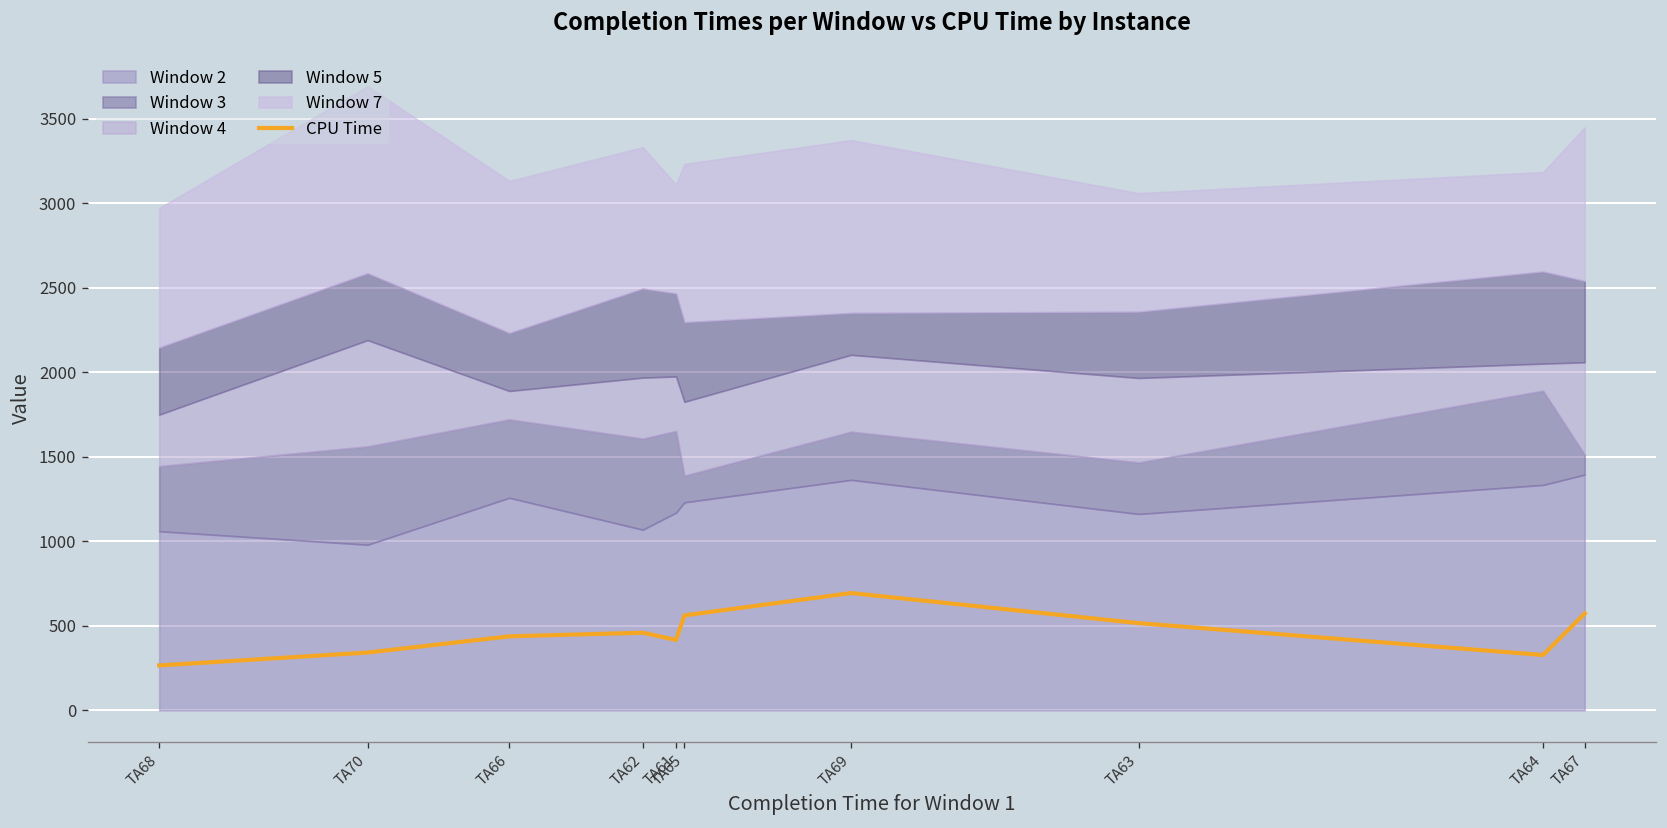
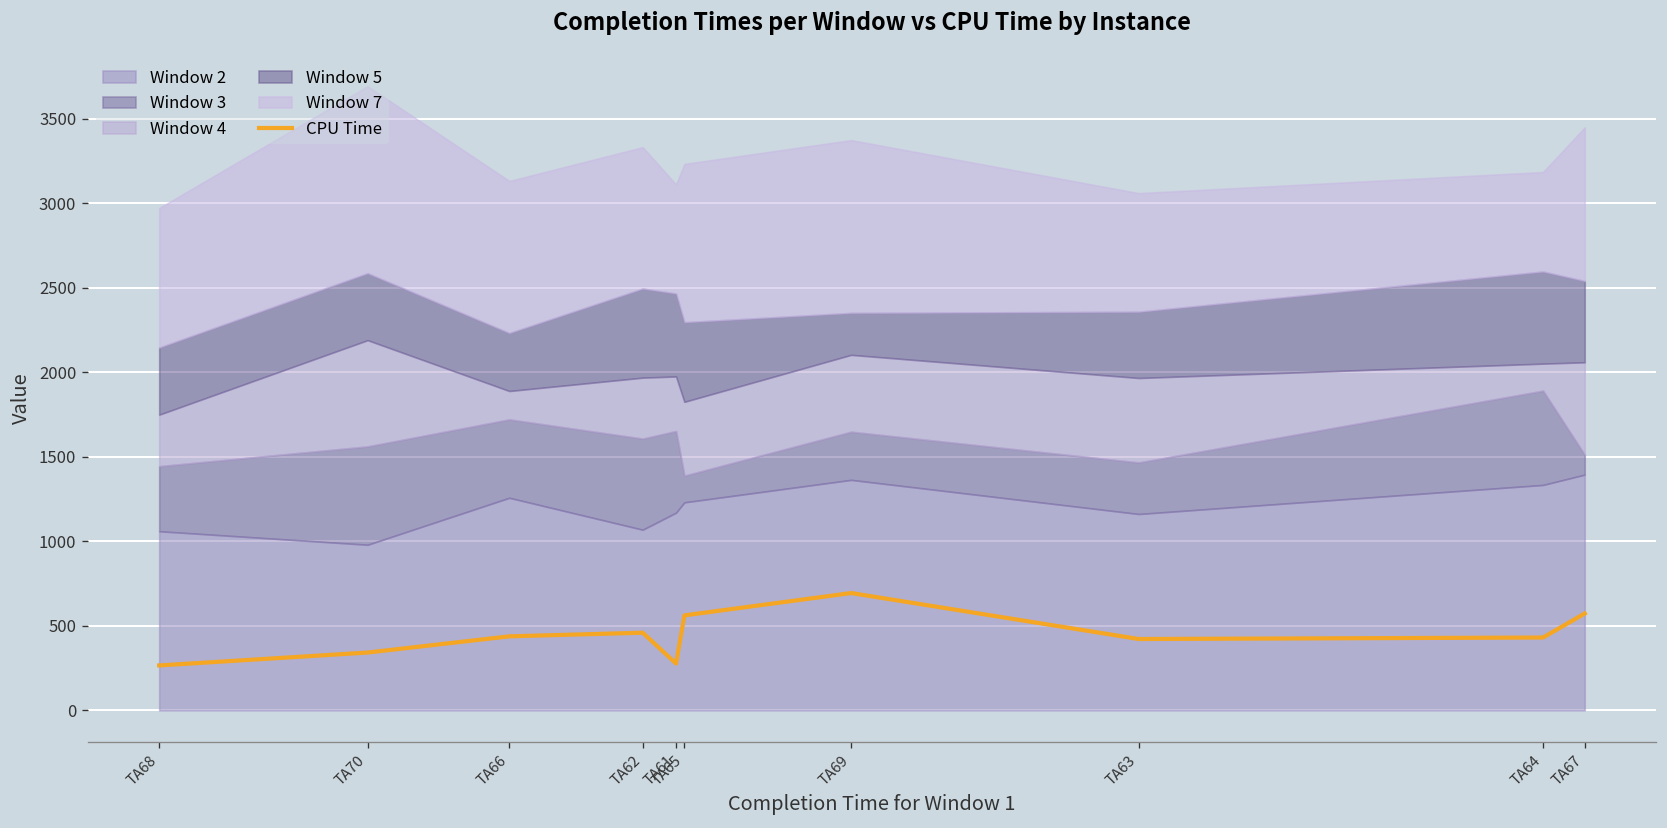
CPU Time, TA61: 420 -> 280
CPU Time, TA63: 520 -> 420
CPU Time, TA64: 330 -> 430
